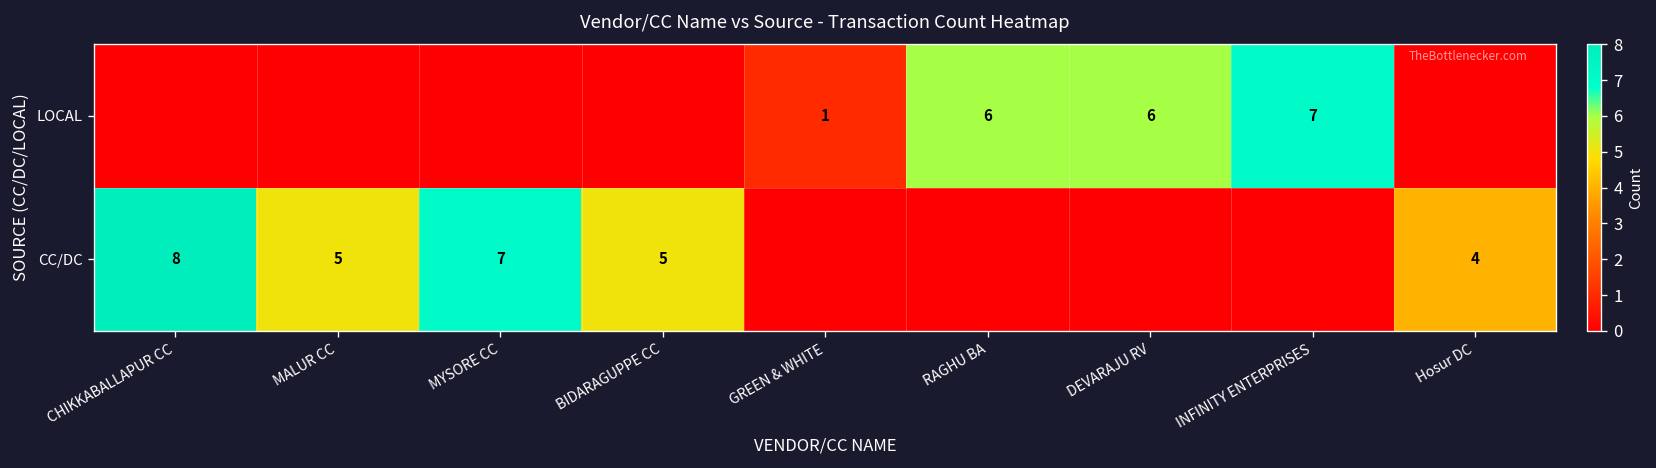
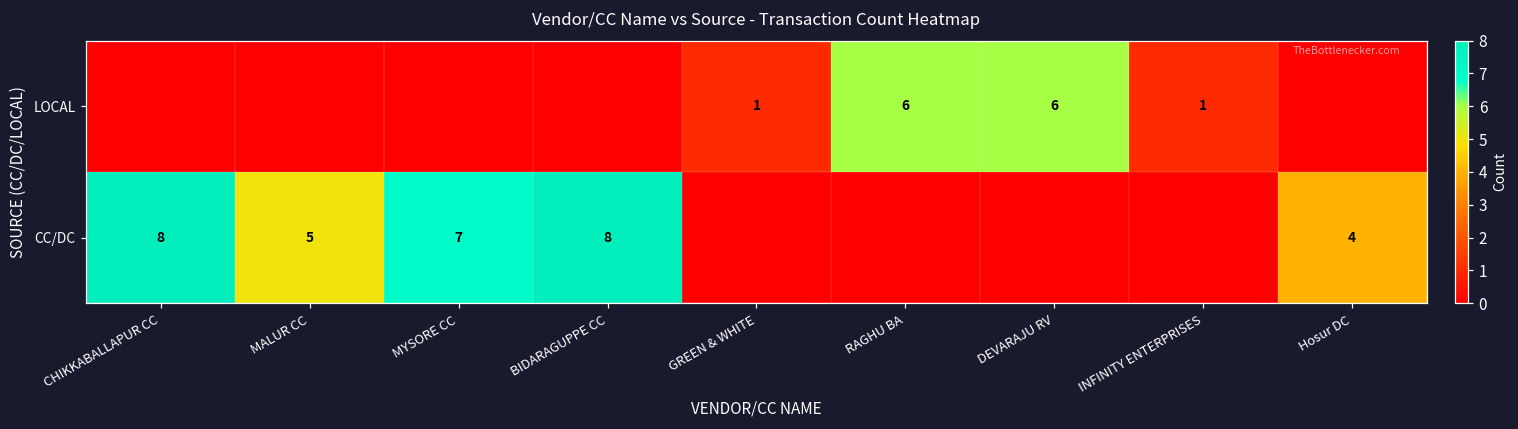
LOCAL, INFINITY ENTERPRISES: 7 -> 1
CC/DC, BIDARAGUPPE CC: 5 -> 8
